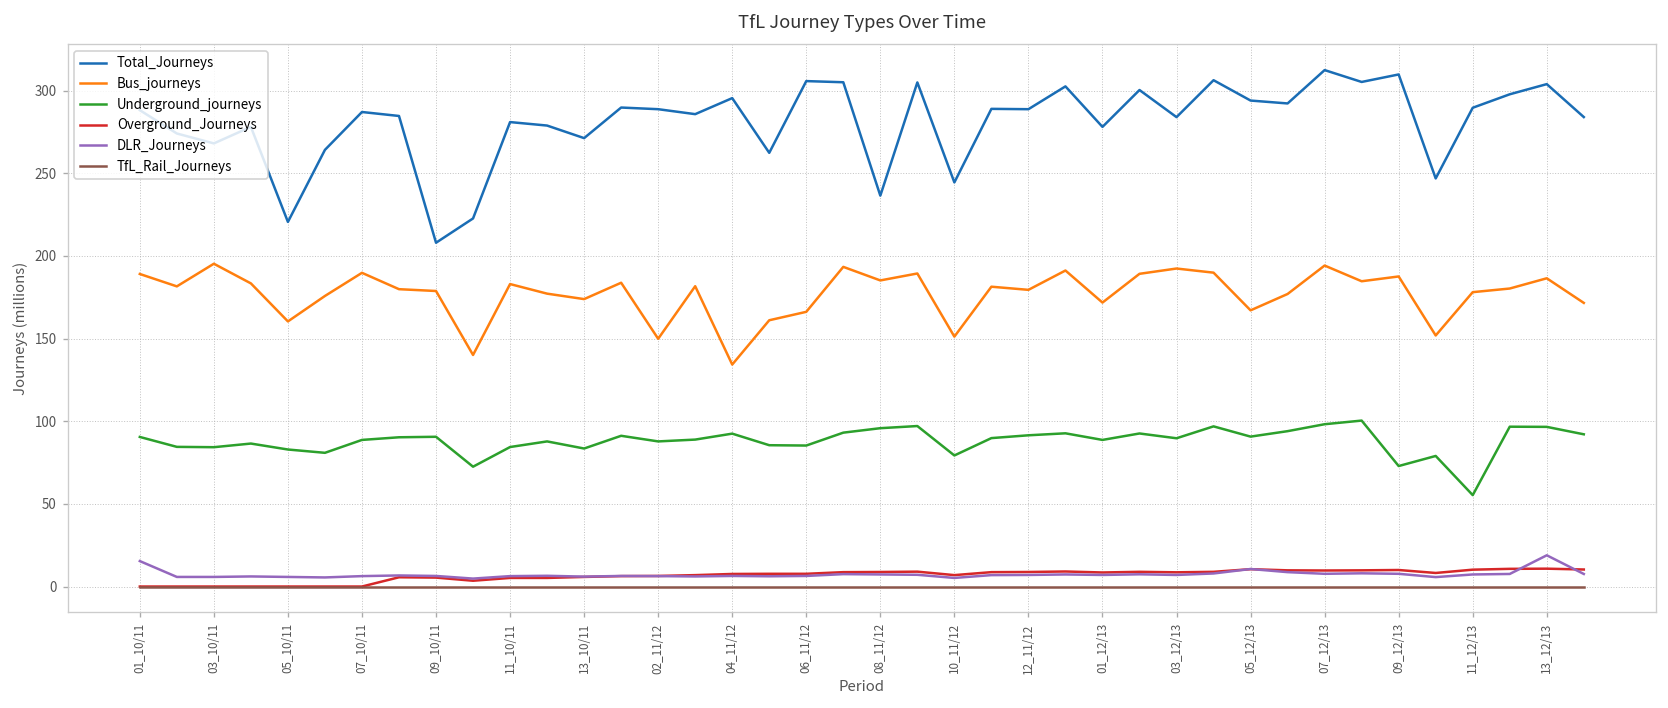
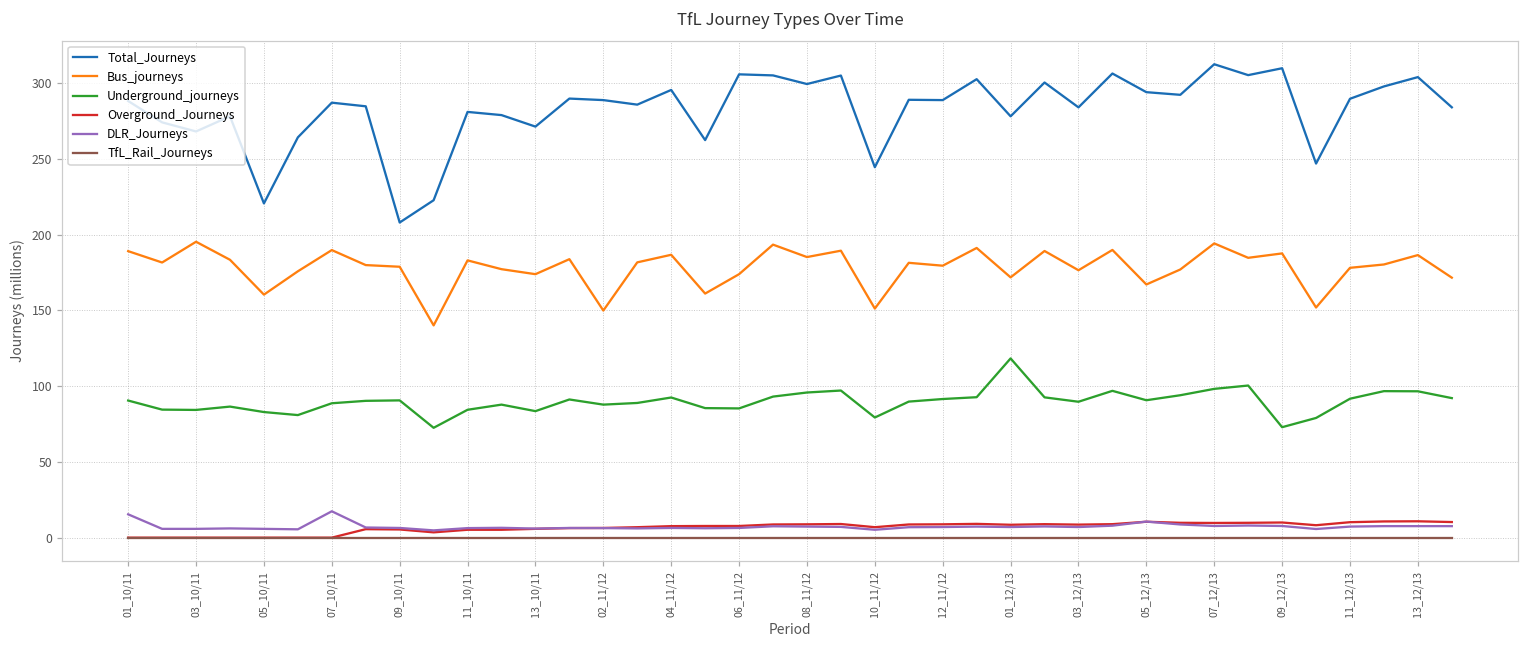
DLR_Journeys, 07_10/11: 6 -> 17
Bus_journeys, 04_11/12: 134 -> 187
Bus_journeys, 06_11/12: 166 -> 174
Total_Journeys, 08_11/12: 237 -> 299
Underground_journeys, 01_12/13: 89 -> 118
Bus_journeys, 03_12/13: 192 -> 177
Underground_journeys, 11_12/13: 55 -> 92
DLR_Journeys, 13_12/13: 19 -> 8
